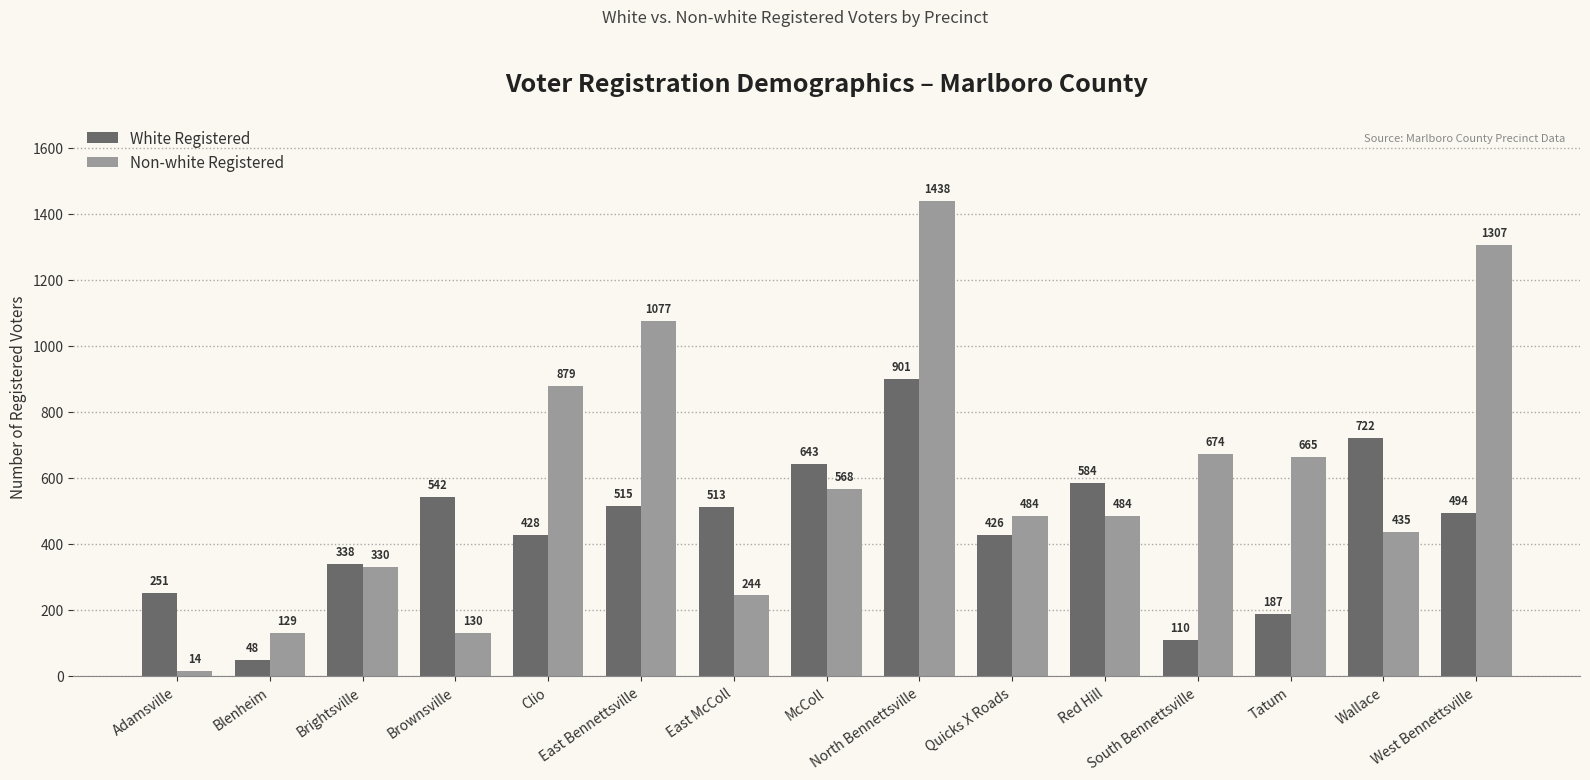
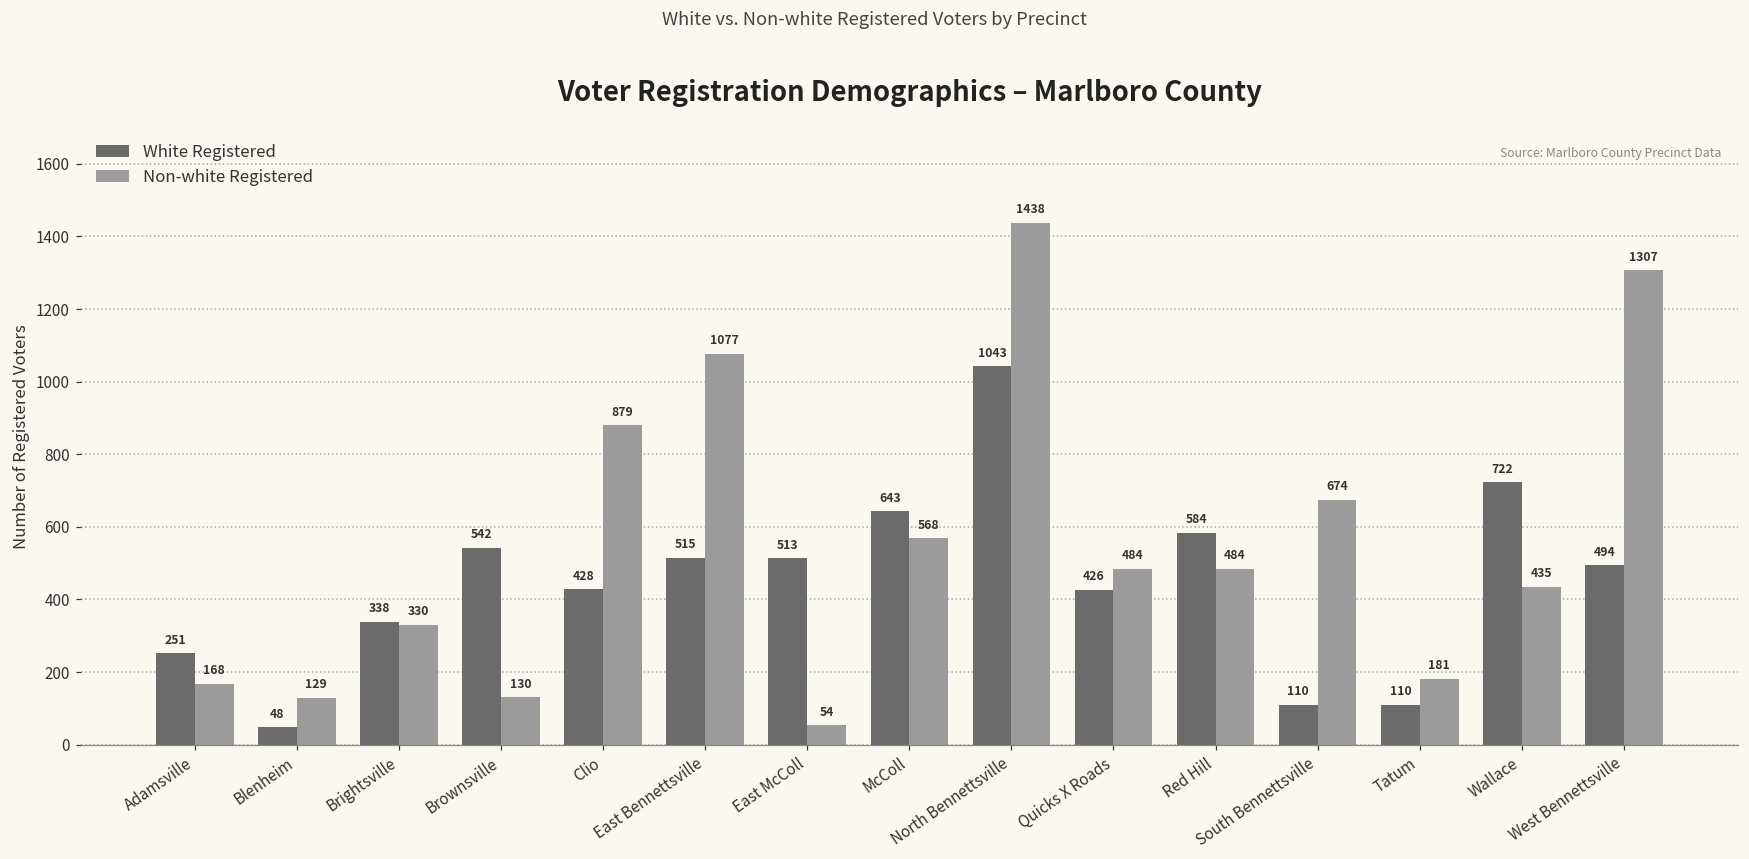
Non-white Registered, Adamsville: 14 -> 168
Non-white Registered, East McColl: 244 -> 54
White Registered, North Bennettsville: 901 -> 1043
White Registered, Tatum: 187 -> 110
Non-white Registered, Tatum: 665 -> 181
